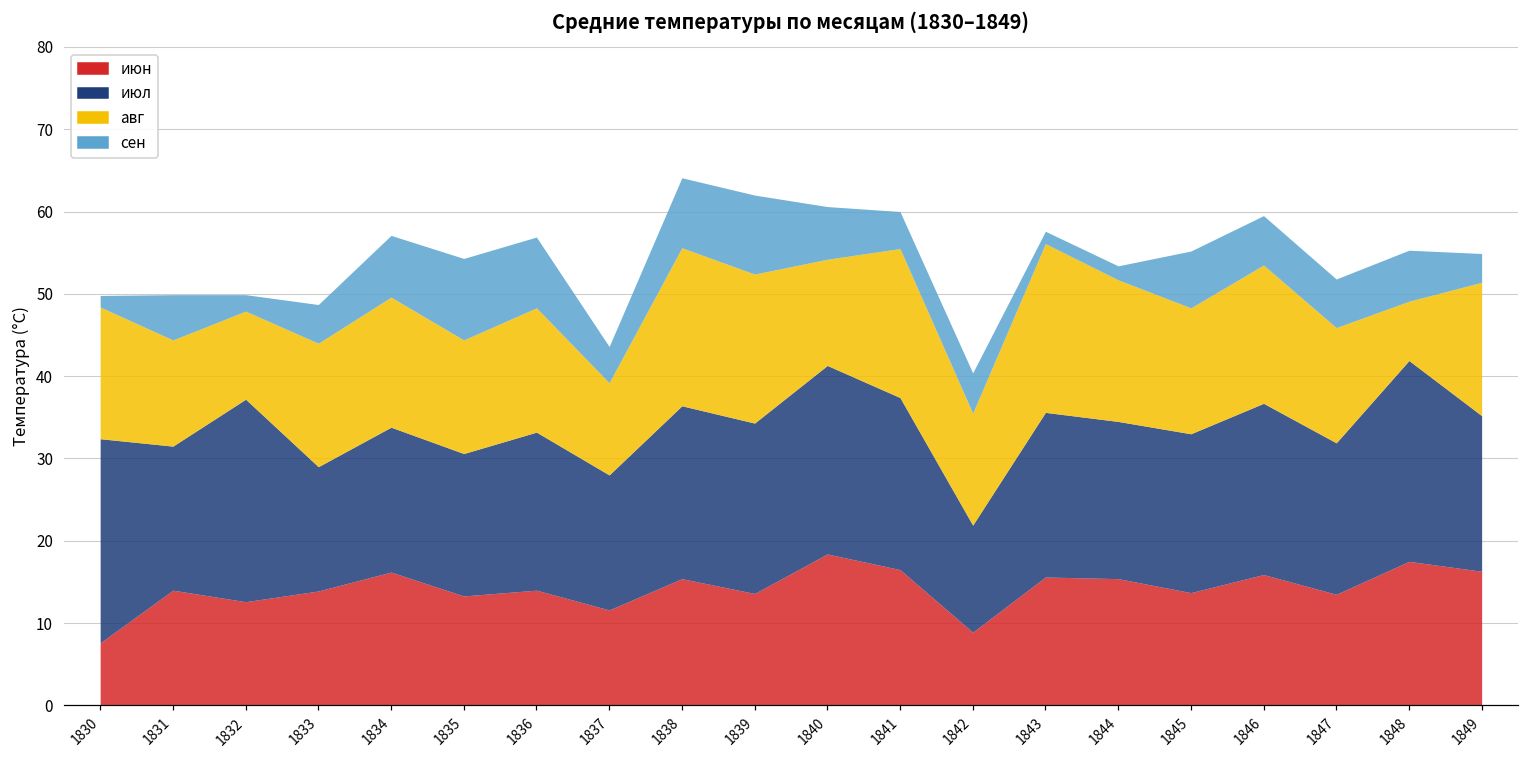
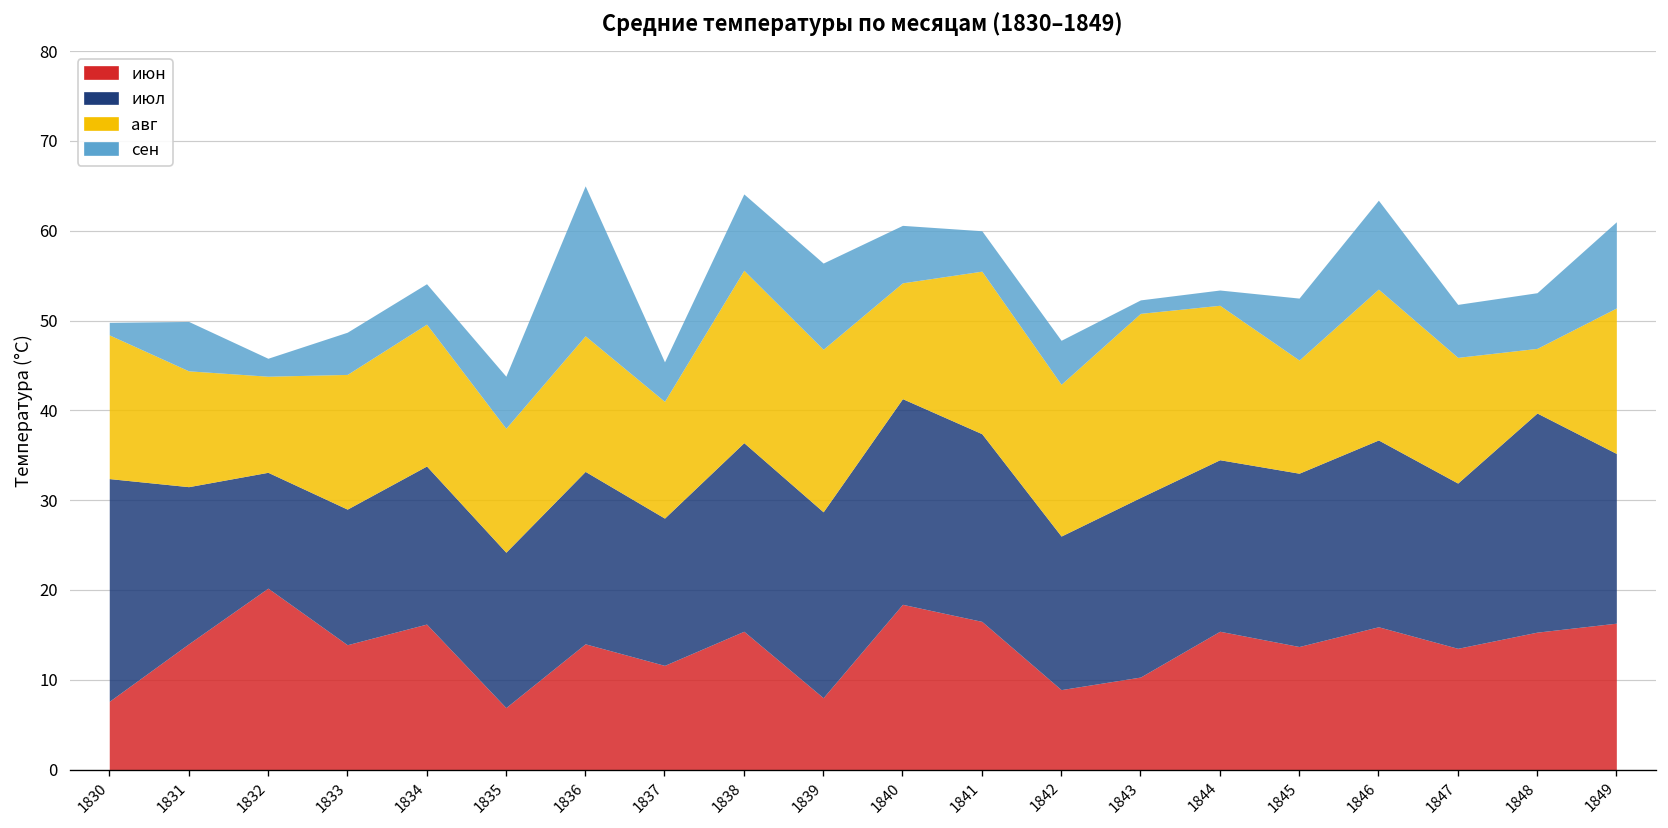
июн, 1832: 13 -> 20
июл, 1832: 25 -> 13
сен, 1834: 8 -> 5
июн, 1835: 13 -> 7
сен, 1835: 10 -> 6
сен, 1836: 9 -> 17
авг, 1837: 11 -> 13
июн, 1839: 14 -> 8
июл, 1842: 13 -> 17
авг, 1842: 14 -> 17
июн, 1843: 16 -> 10
авг, 1845: 15 -> 13
сен, 1846: 6 -> 10
июн, 1848: 18 -> 15
сен, 1849: 4 -> 10
